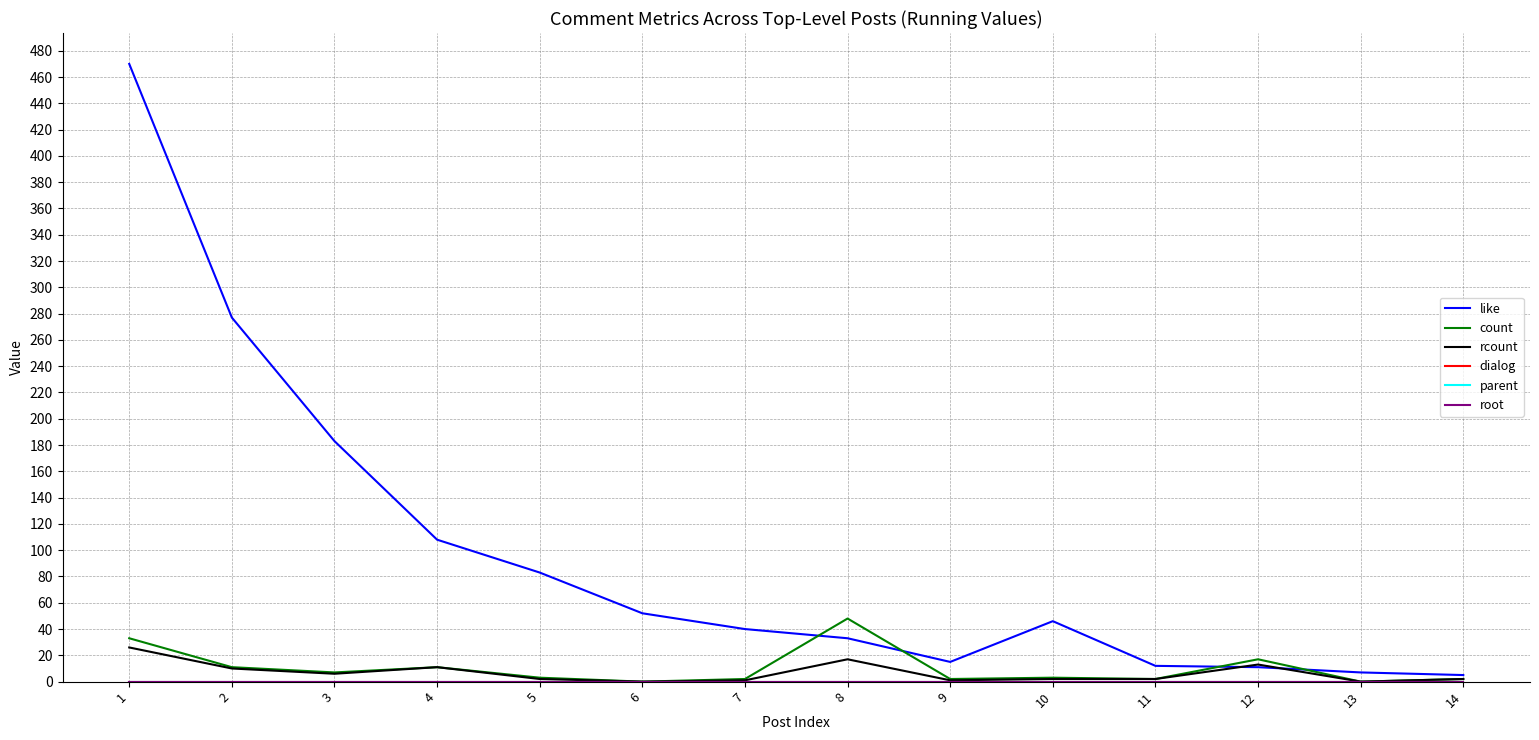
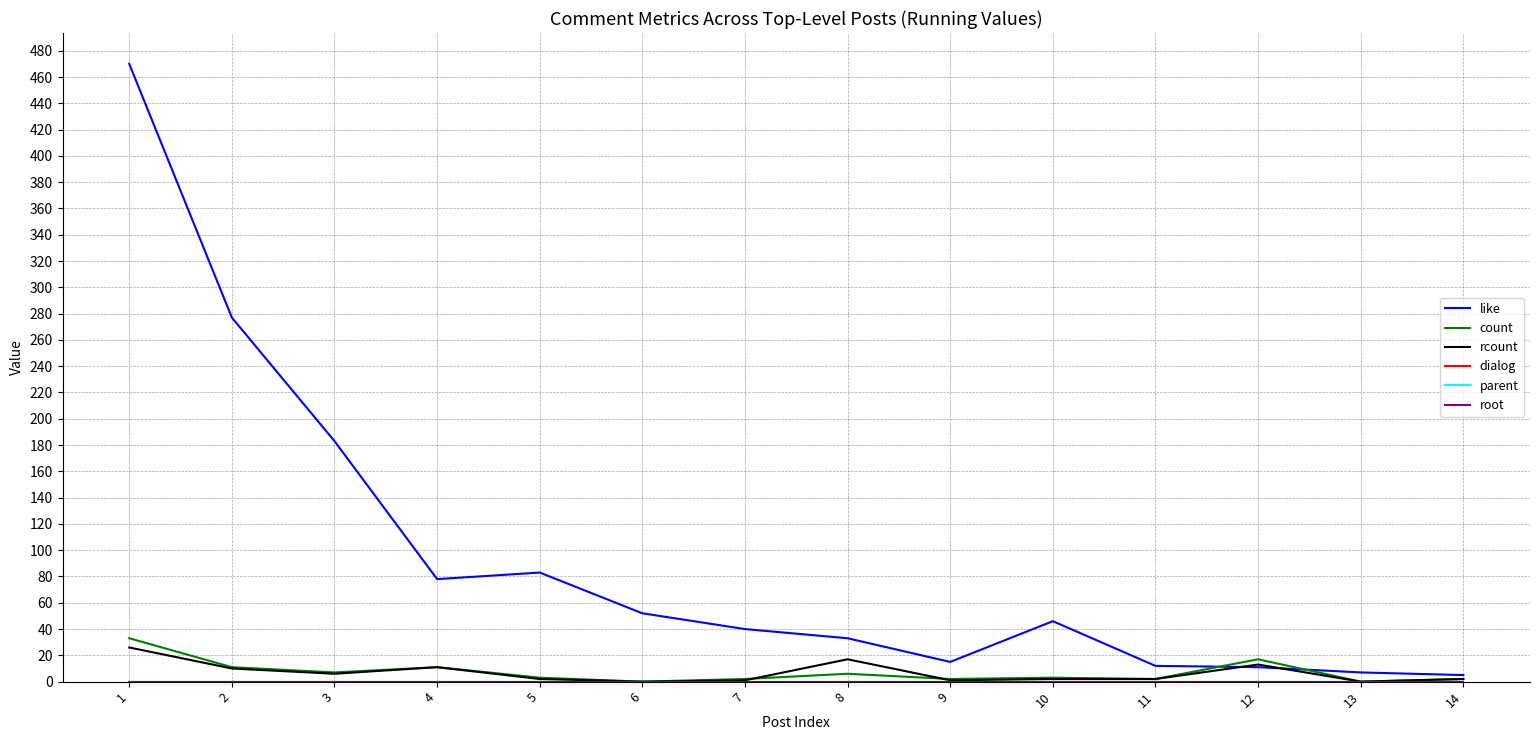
like, 4: 108 -> 78
count, 8: 48 -> 6
